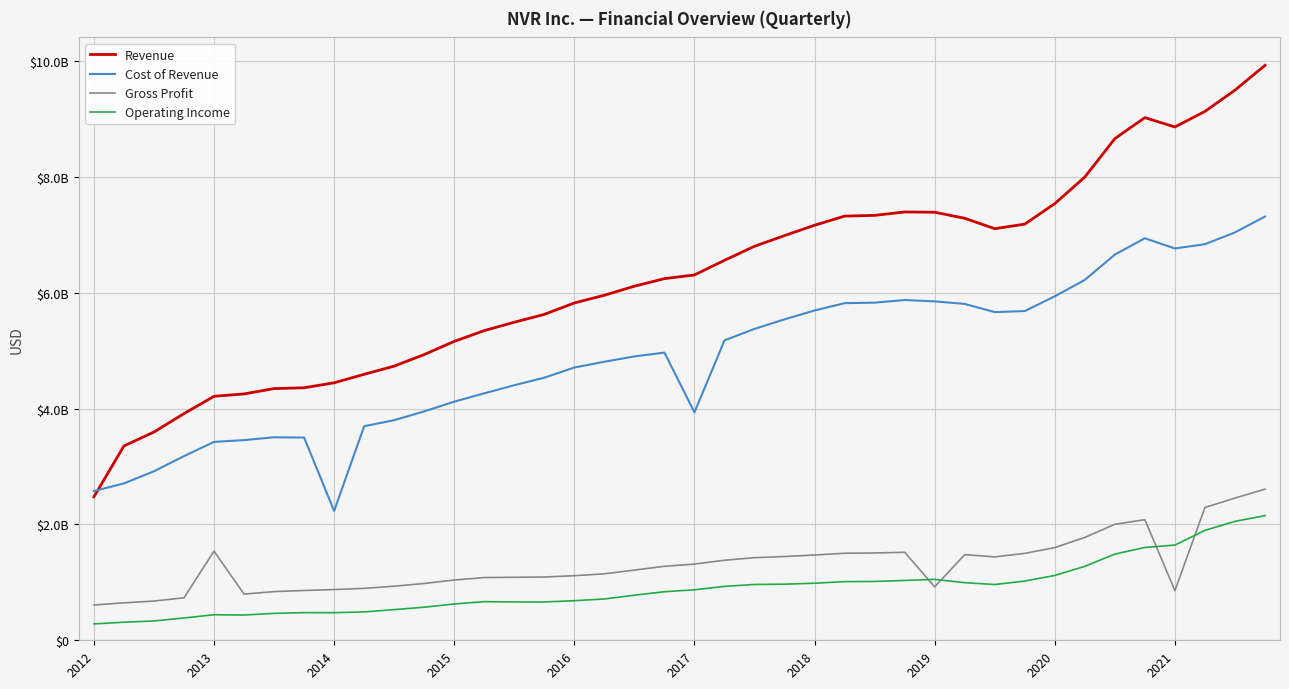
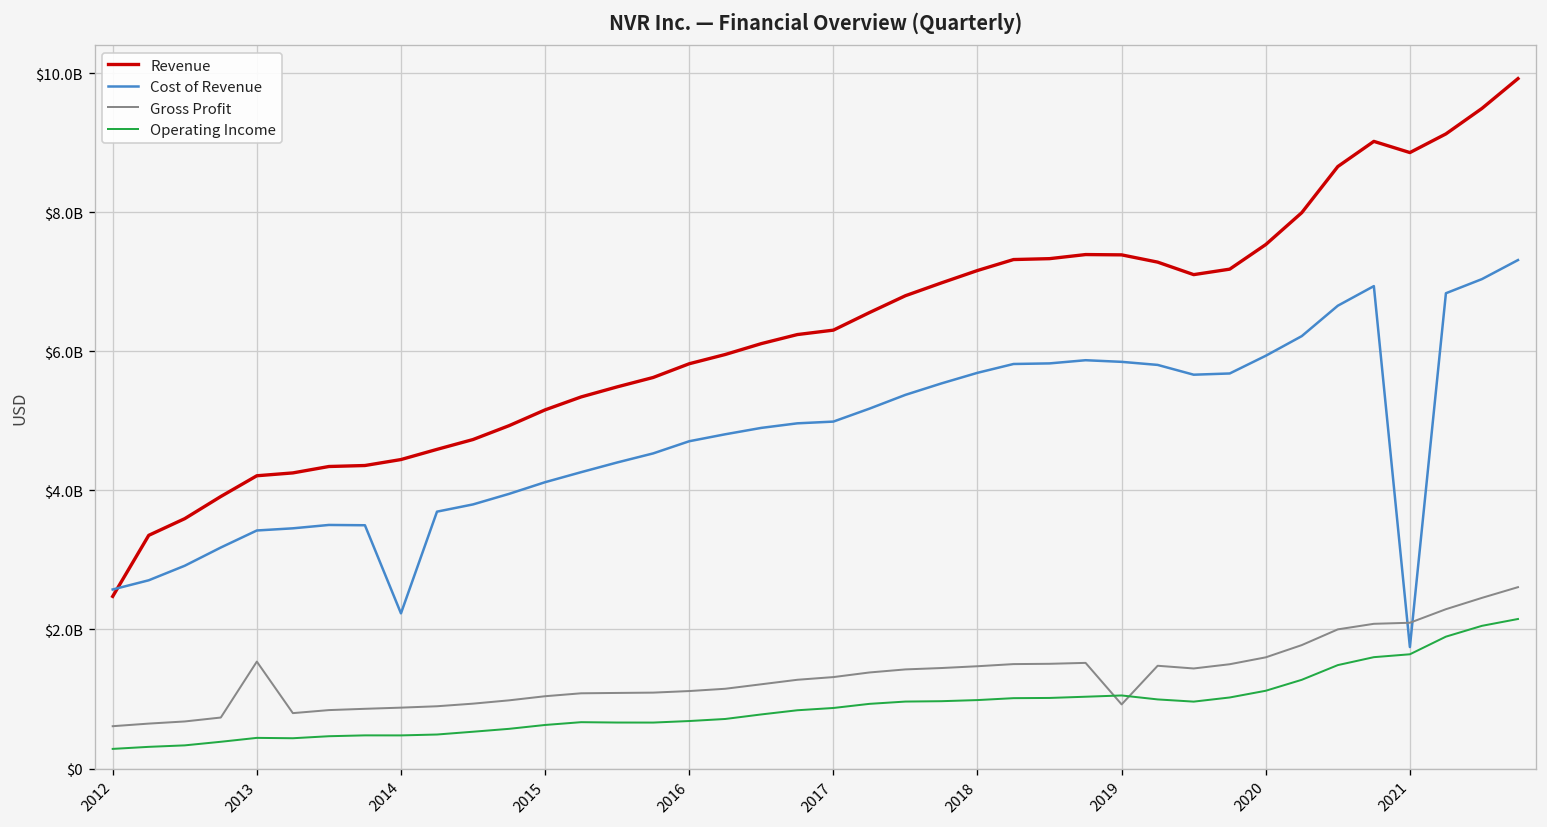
Cost of Revenue, 2017: $3900000000 -> $5000000000
Cost of Revenue, 2021: $6800000000 -> $1700000000
Gross Profit, 2021: $900000000 -> $2100000000
